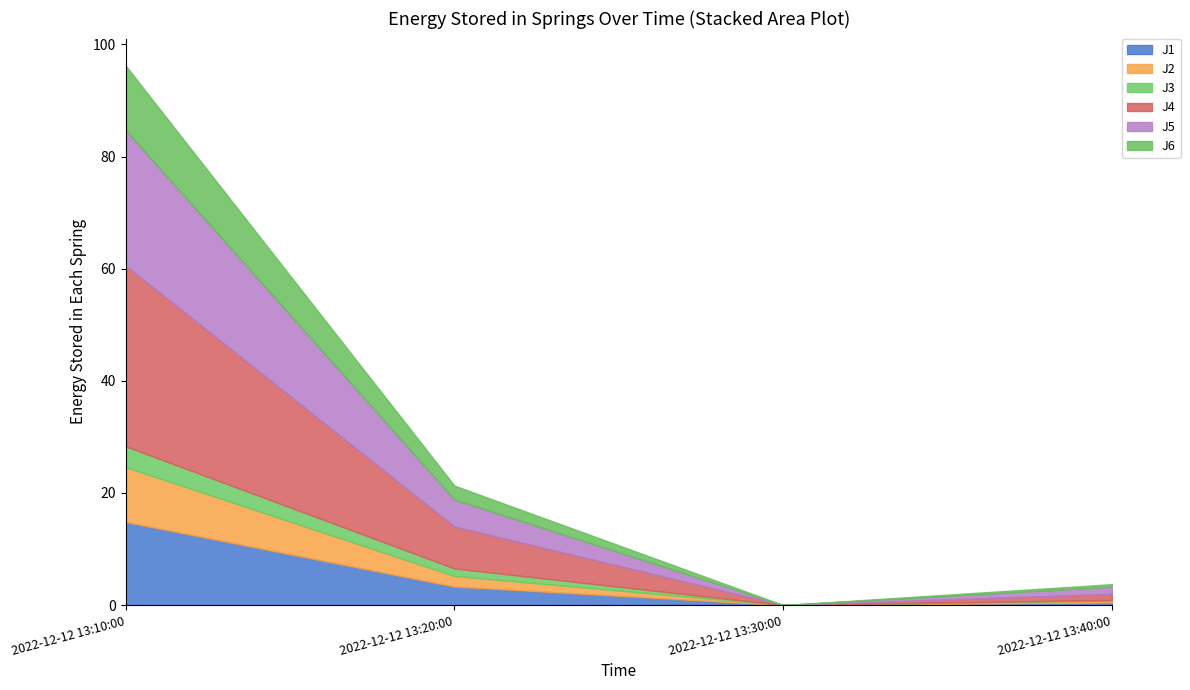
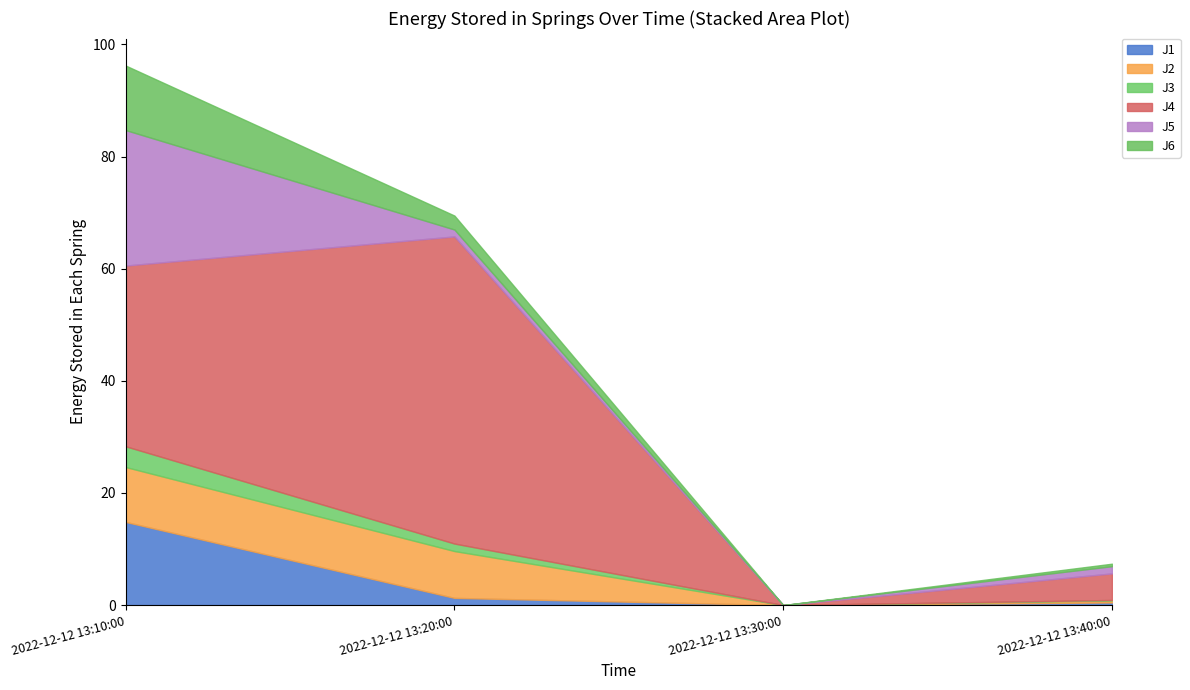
J1, 2022-12-12 13:20:00: 3 -> 1
J2, 2022-12-12 13:20:00: 2 -> 8
J4, 2022-12-12 13:20:00: 7 -> 55
J5, 2022-12-12 13:20:00: 5 -> 1
J4, 2022-12-12 13:40:00: 1 -> 5
